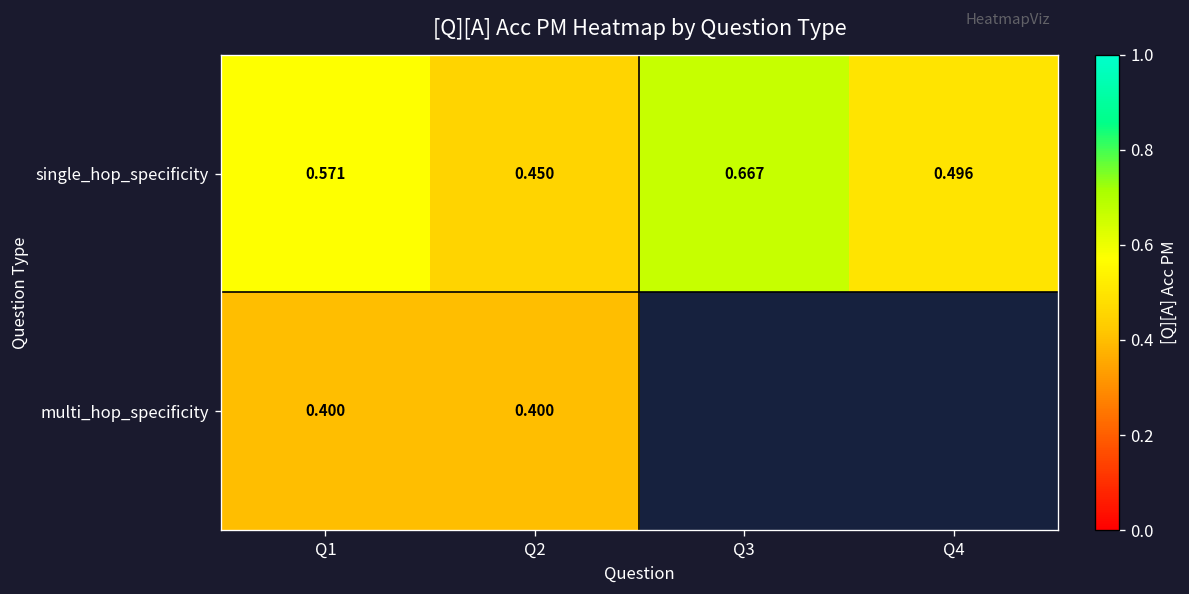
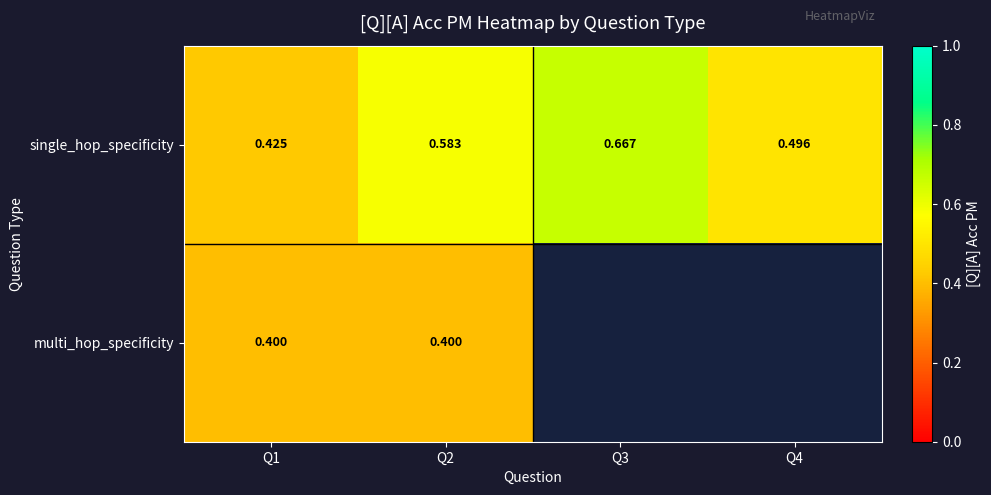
single_hop_specificity, Q1: 0.571 -> 0.425
single_hop_specificity, Q2: 0.450 -> 0.583
